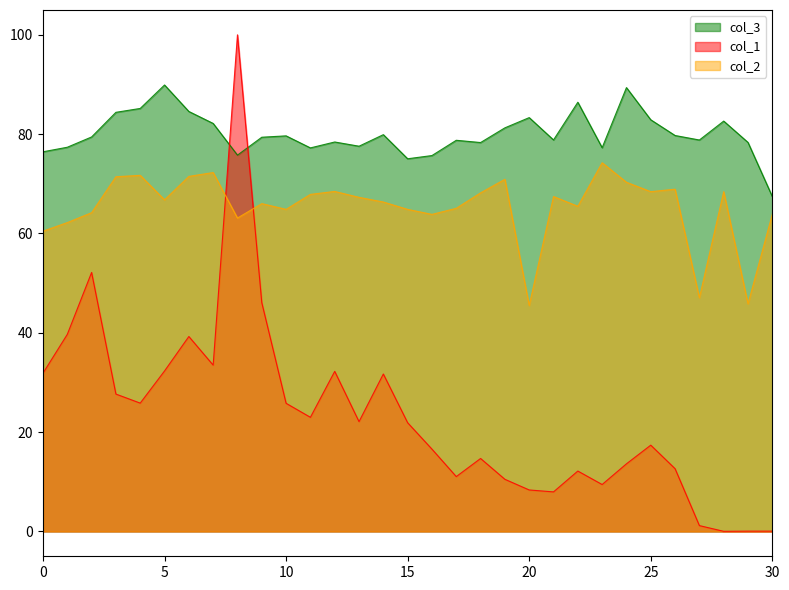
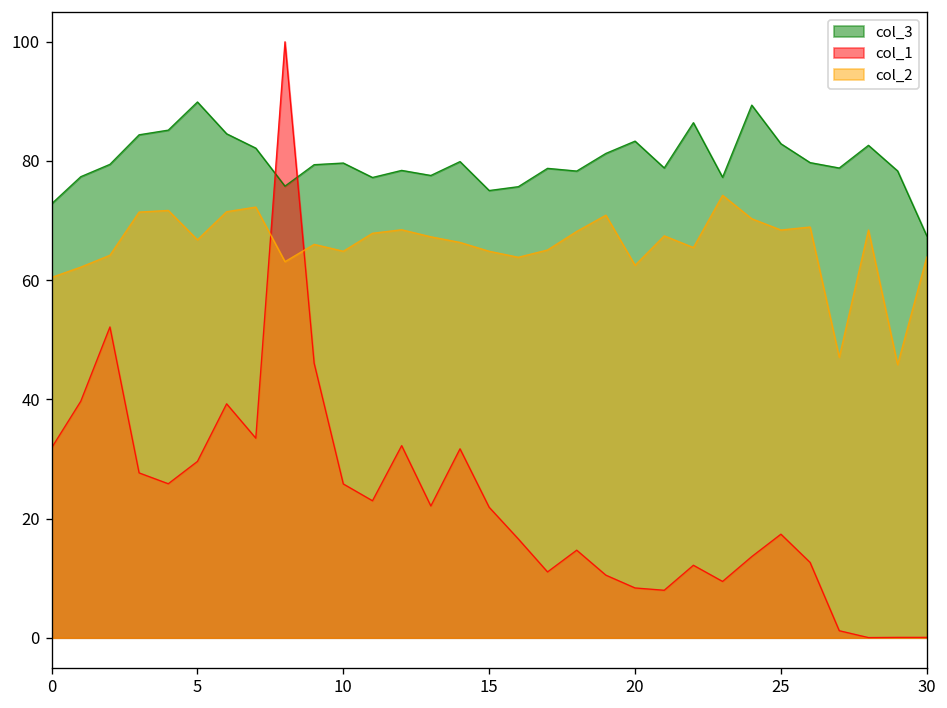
col_3, 0: 76 -> 73
col_1, 5: 32 -> 30
col_2, 20: 46 -> 63
